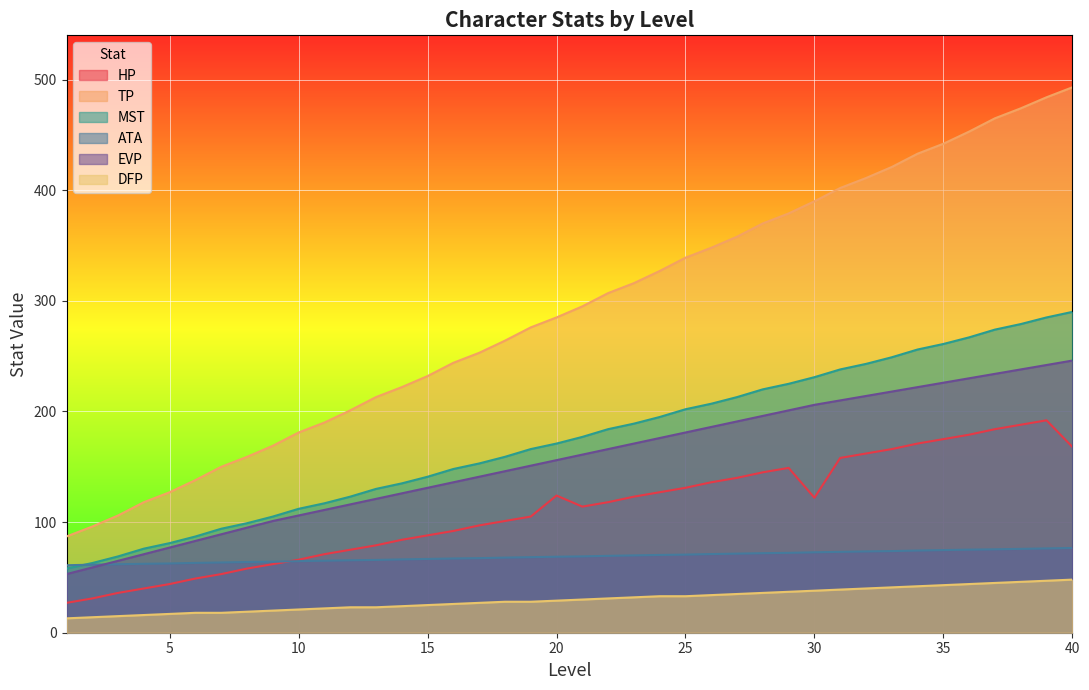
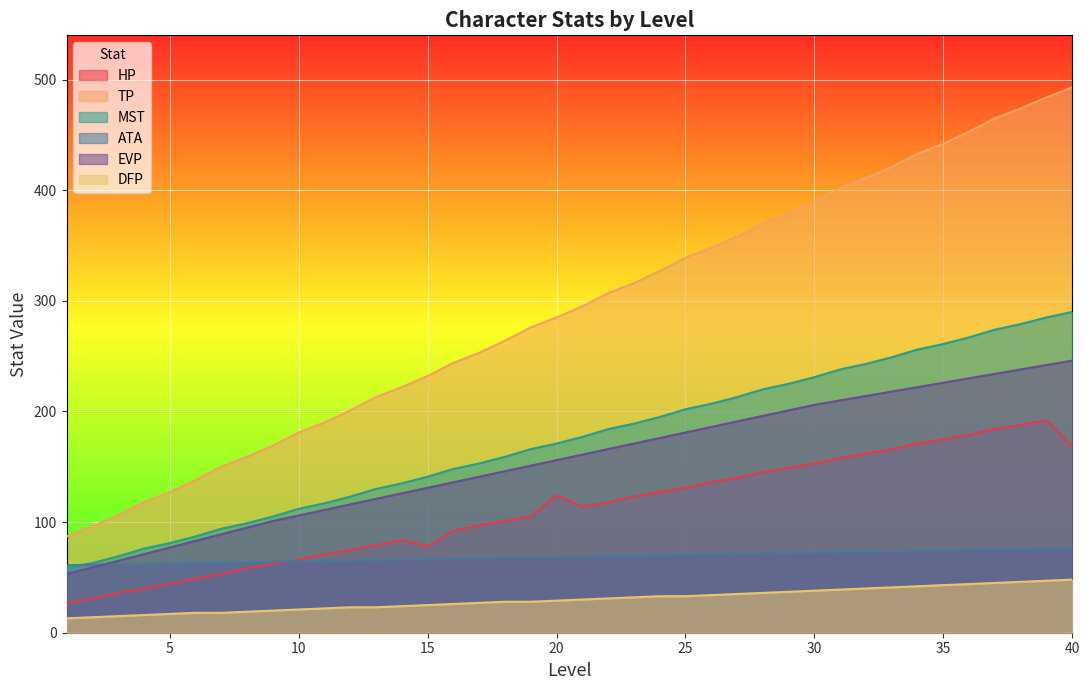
HP, 15: 88 -> 78
HP, 30: 122 -> 153
